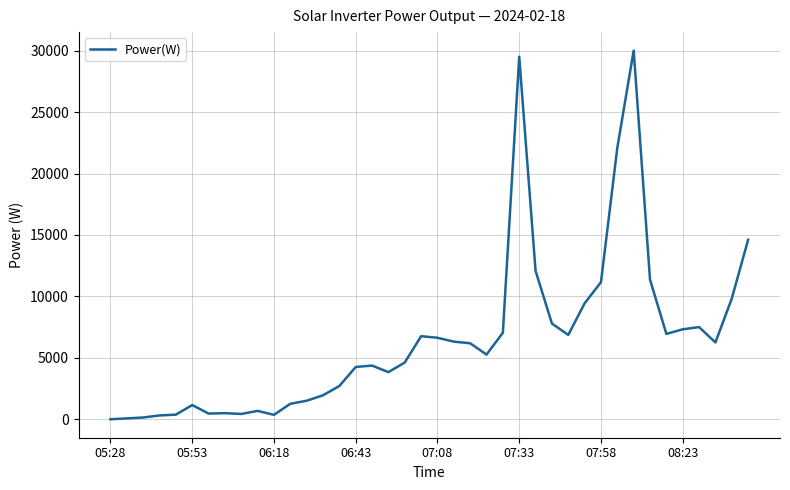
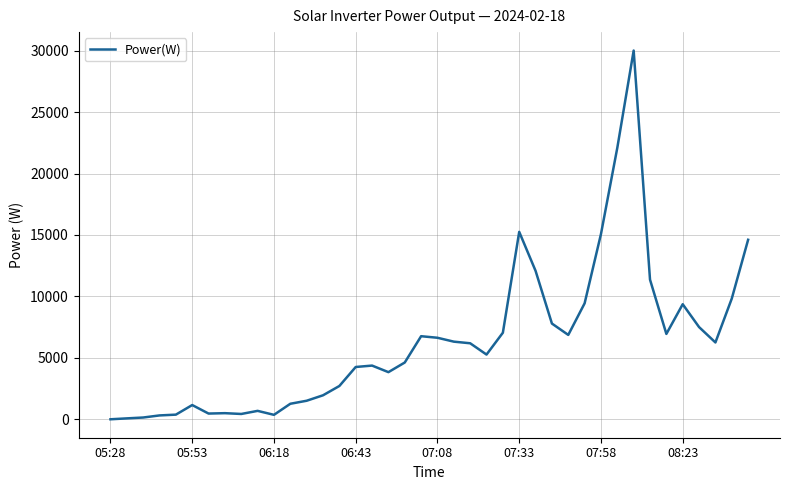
07:33: 29500 -> 15300
07:58: 11200 -> 15100
08:23: 7300 -> 9400
